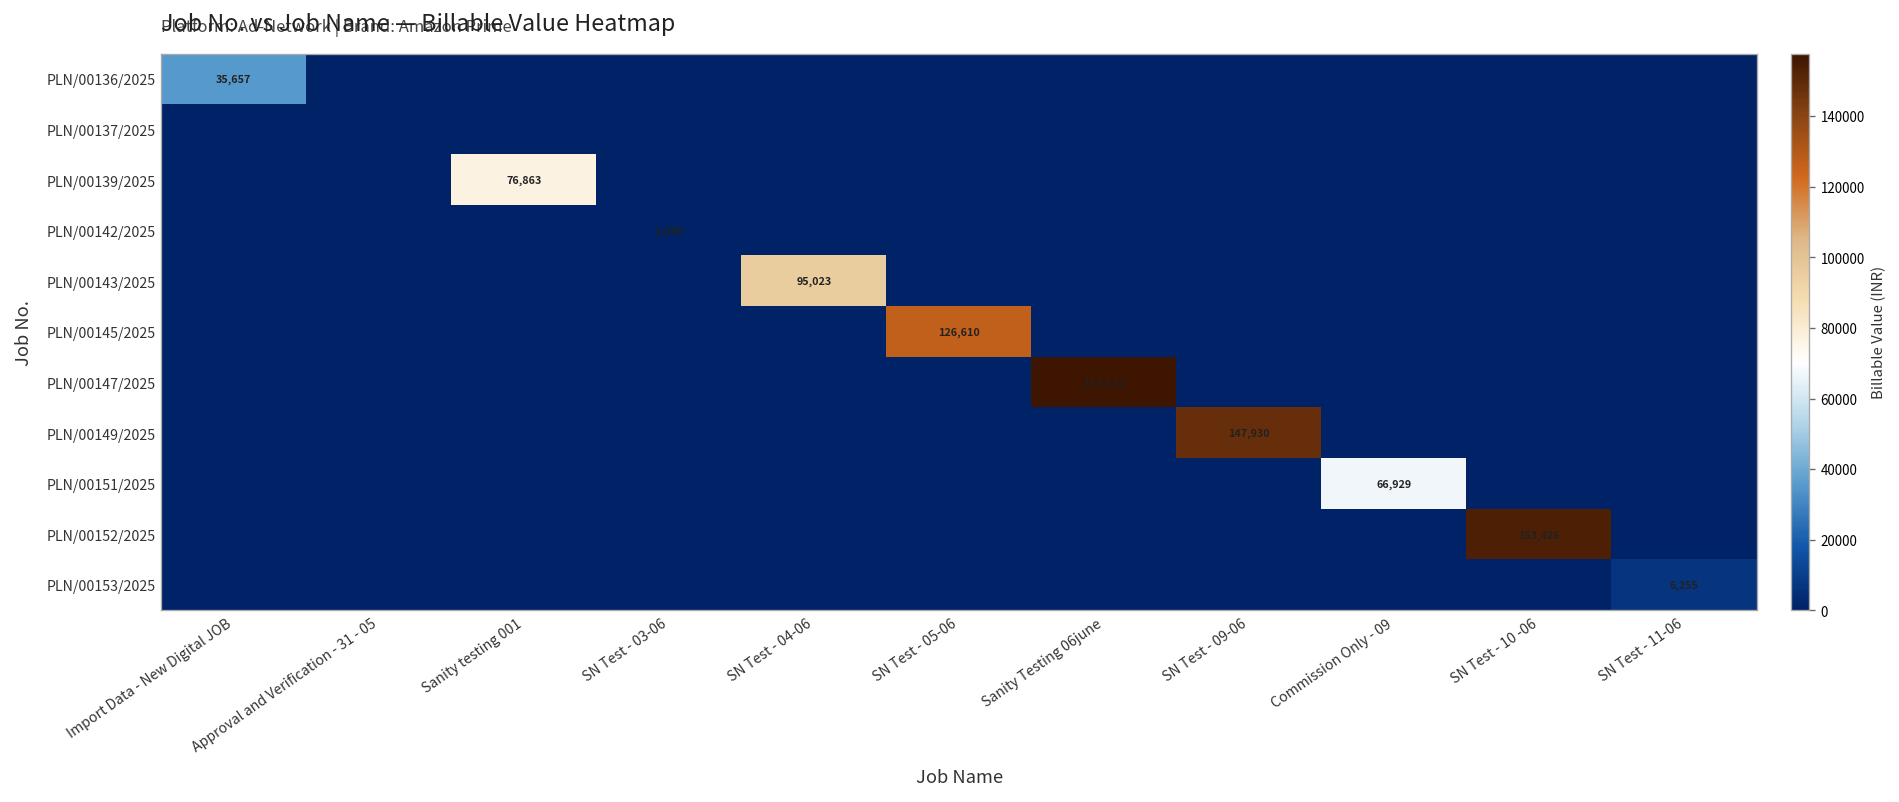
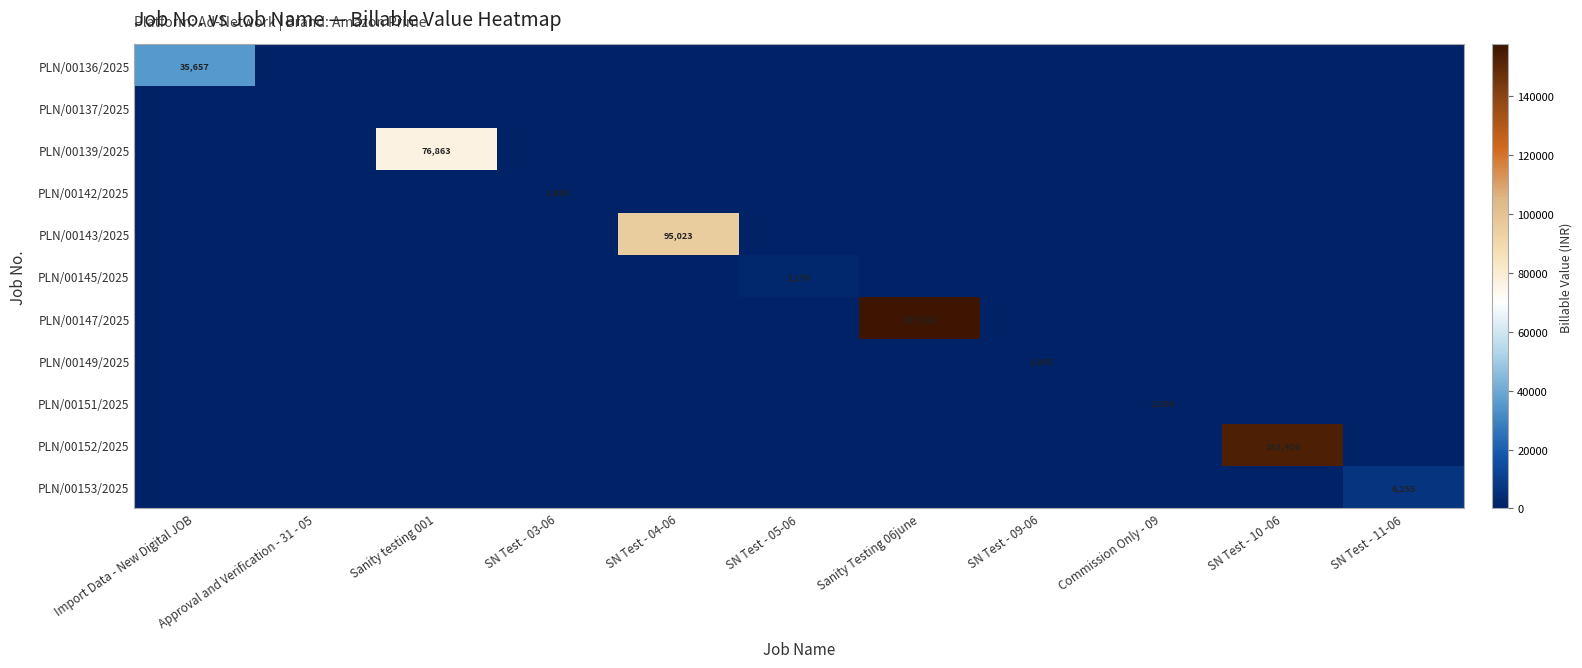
PLN/00145/2025, SN Test - 05-06: 126,610 -> 2,170
PLN/00149/2025, SN Test - 09-06: 147,930 -> 1,085
PLN/00151/2025, Commission Only - 09: 66,929 -> 1,050
